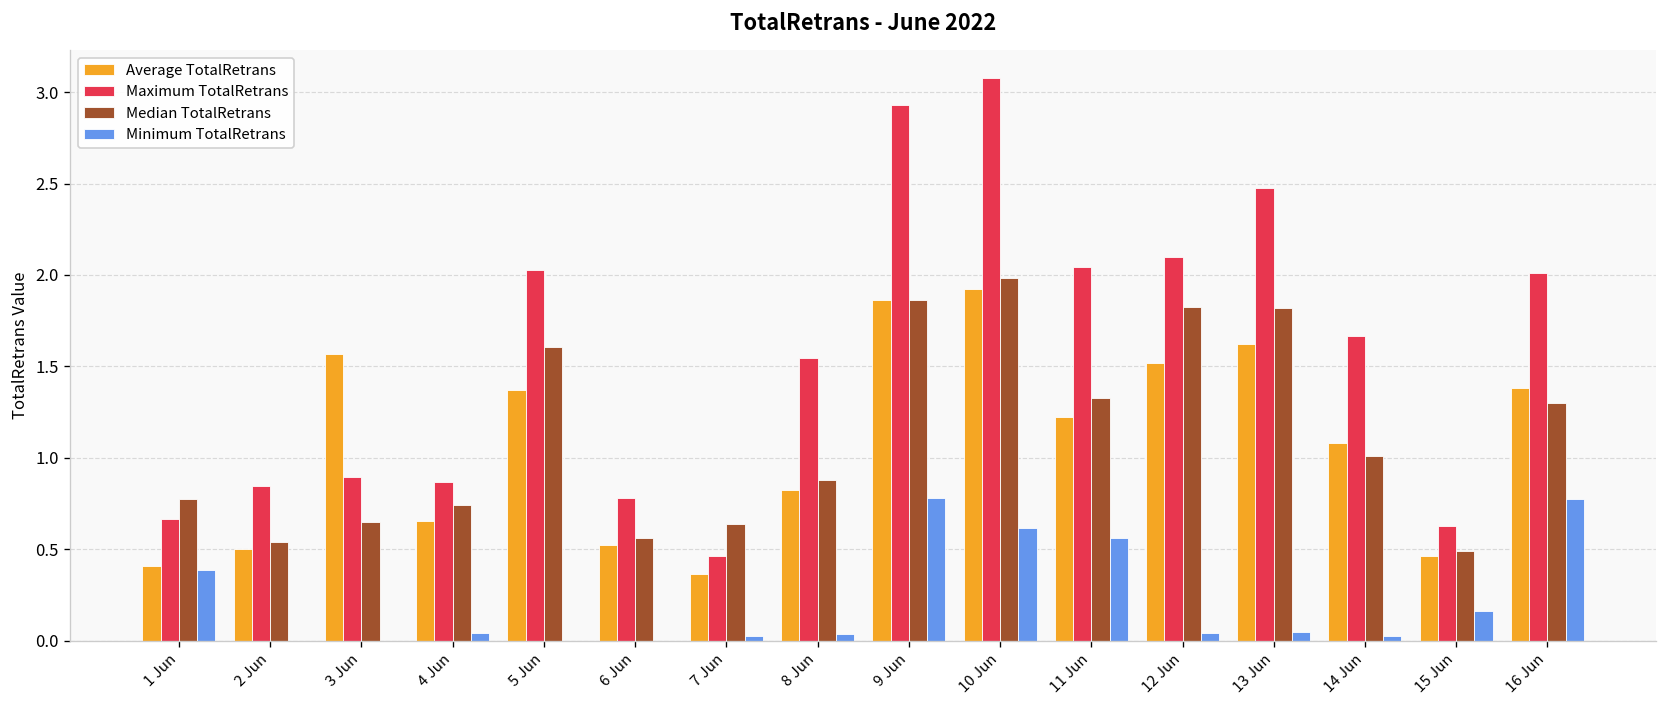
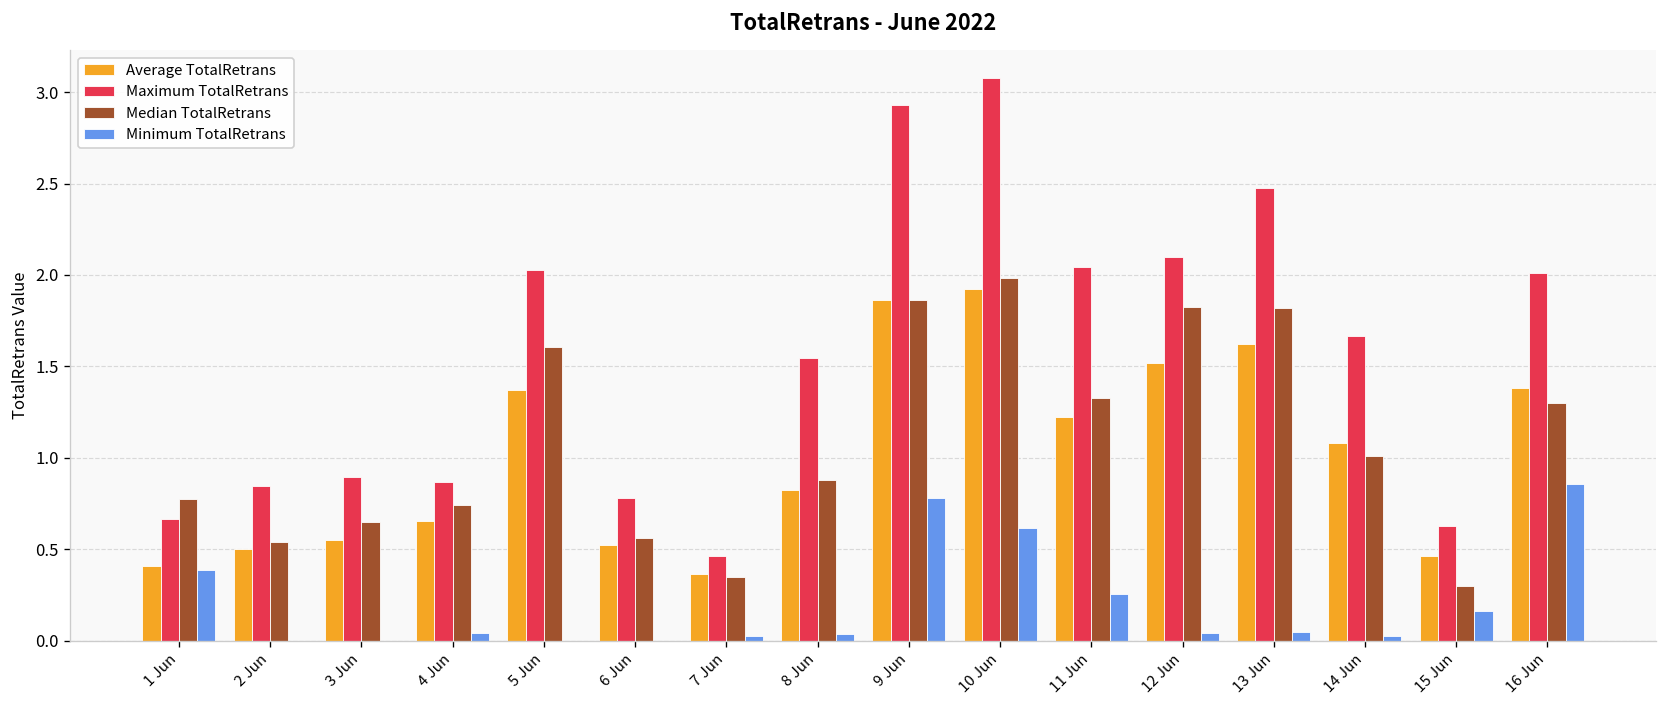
Average TotalRetrans, 3 Jun: 1.57 -> 0.55
Median TotalRetrans, 7 Jun: 0.64 -> 0.35
Minimum TotalRetrans, 11 Jun: 0.56 -> 0.25
Median TotalRetrans, 15 Jun: 0.49 -> 0.30
Minimum TotalRetrans, 16 Jun: 0.77 -> 0.85
